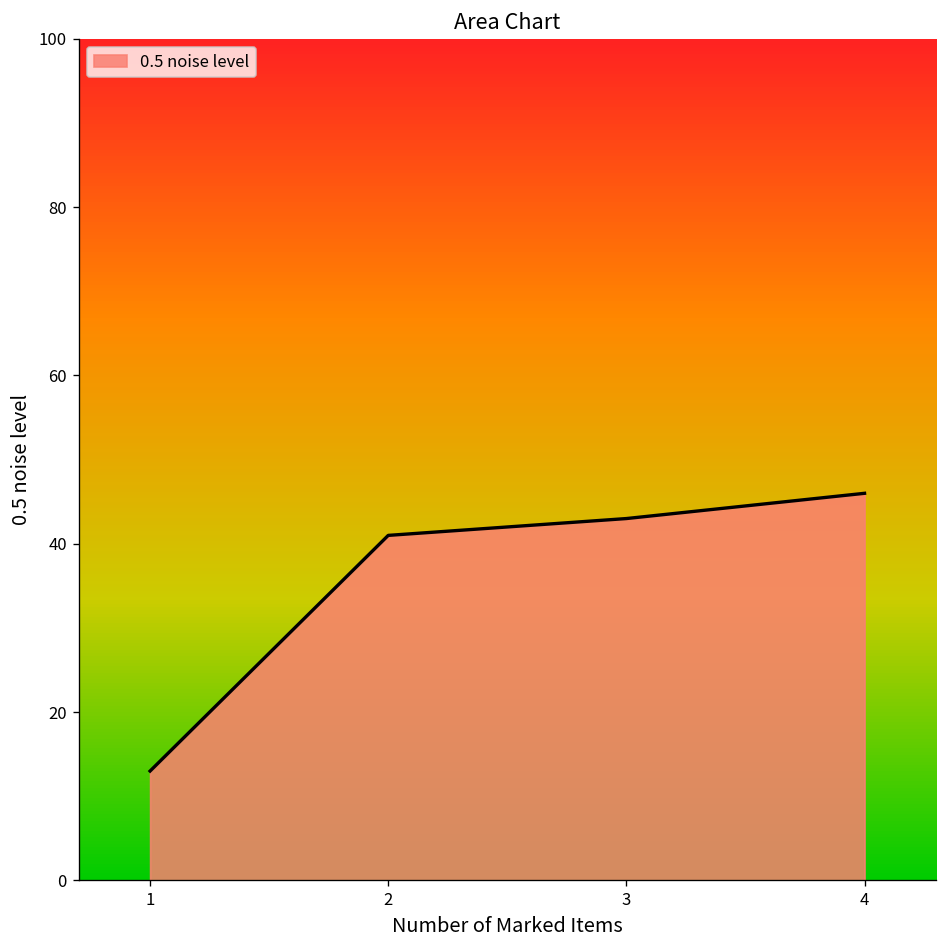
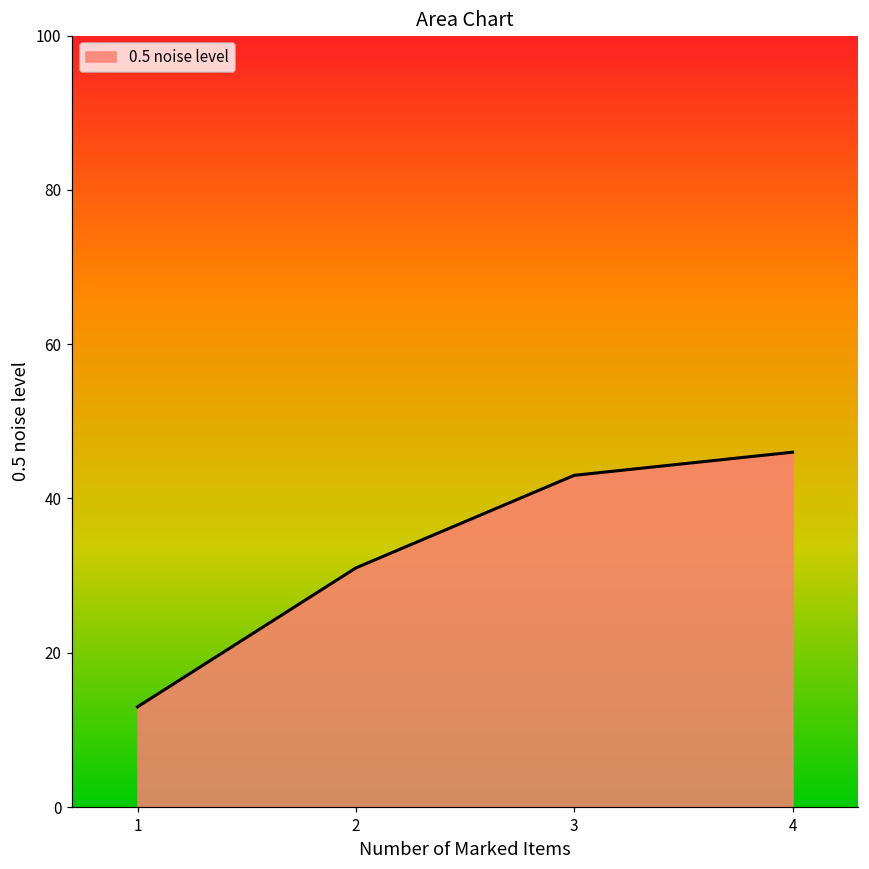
2: 41 -> 31
